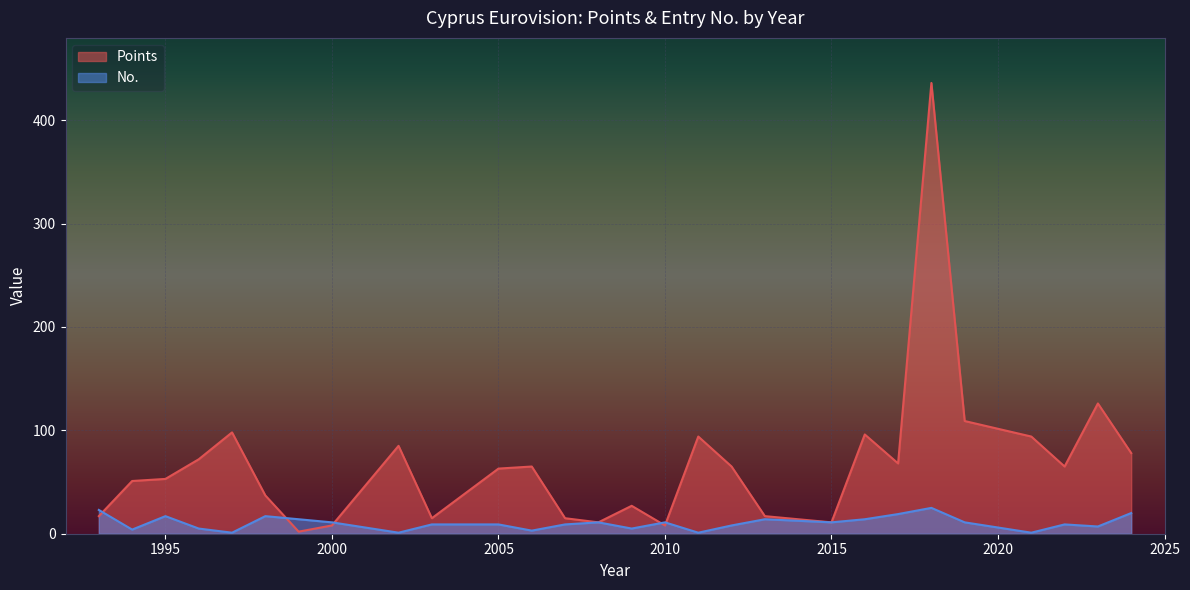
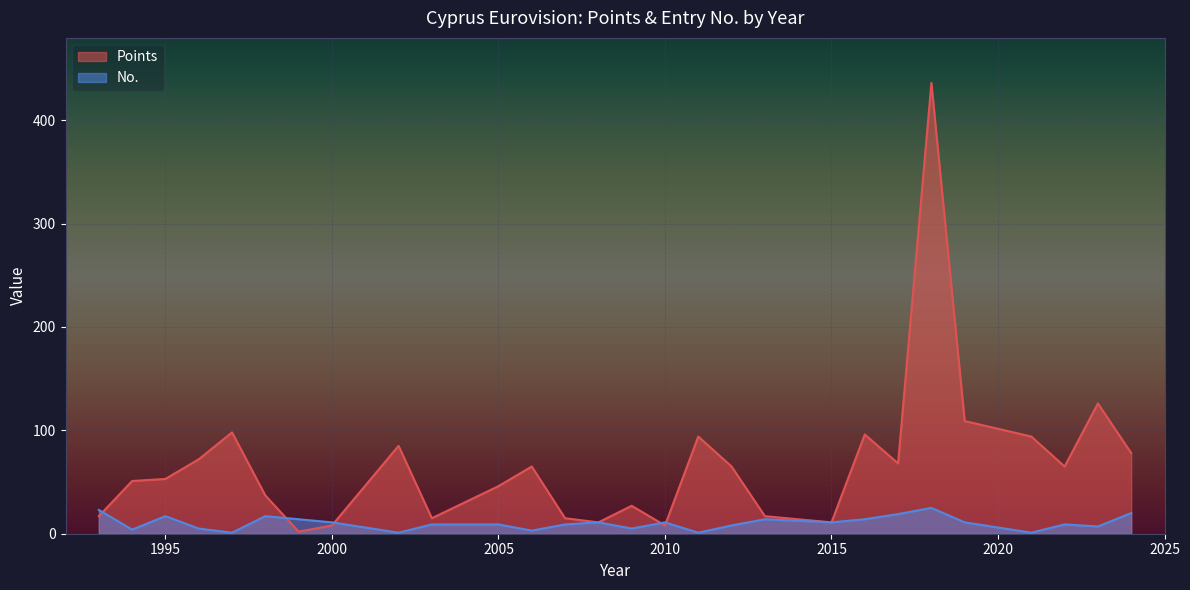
Points, 2005: 63 -> 46
